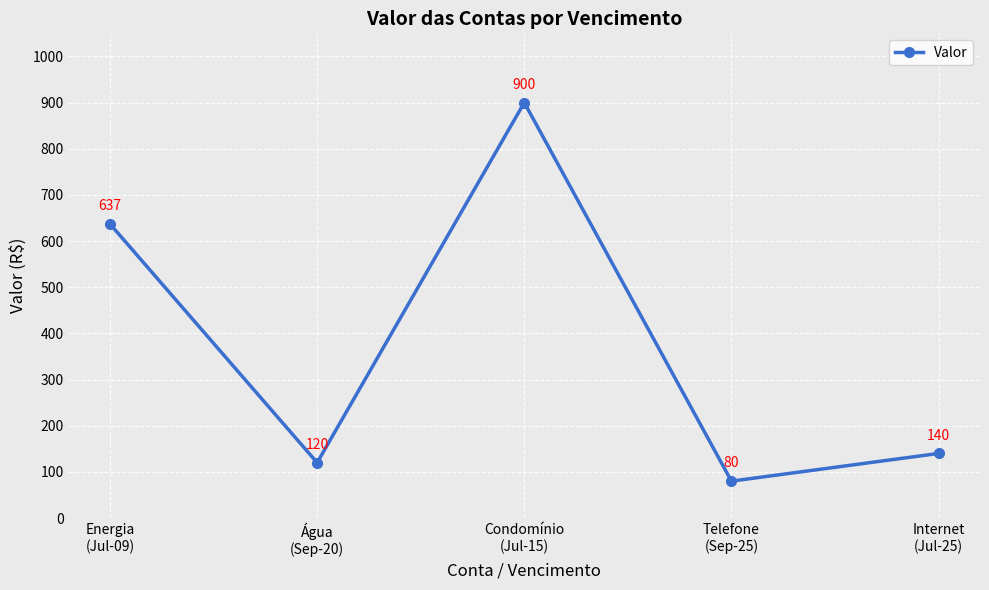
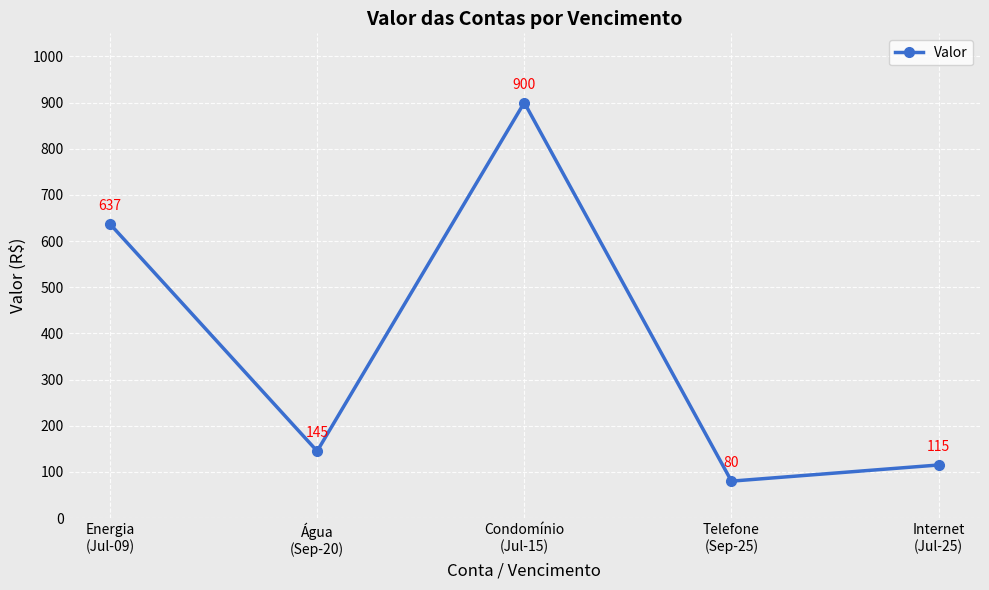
Água (Sep-20): 120 -> 145
Internet (Jul-25): 140 -> 115
